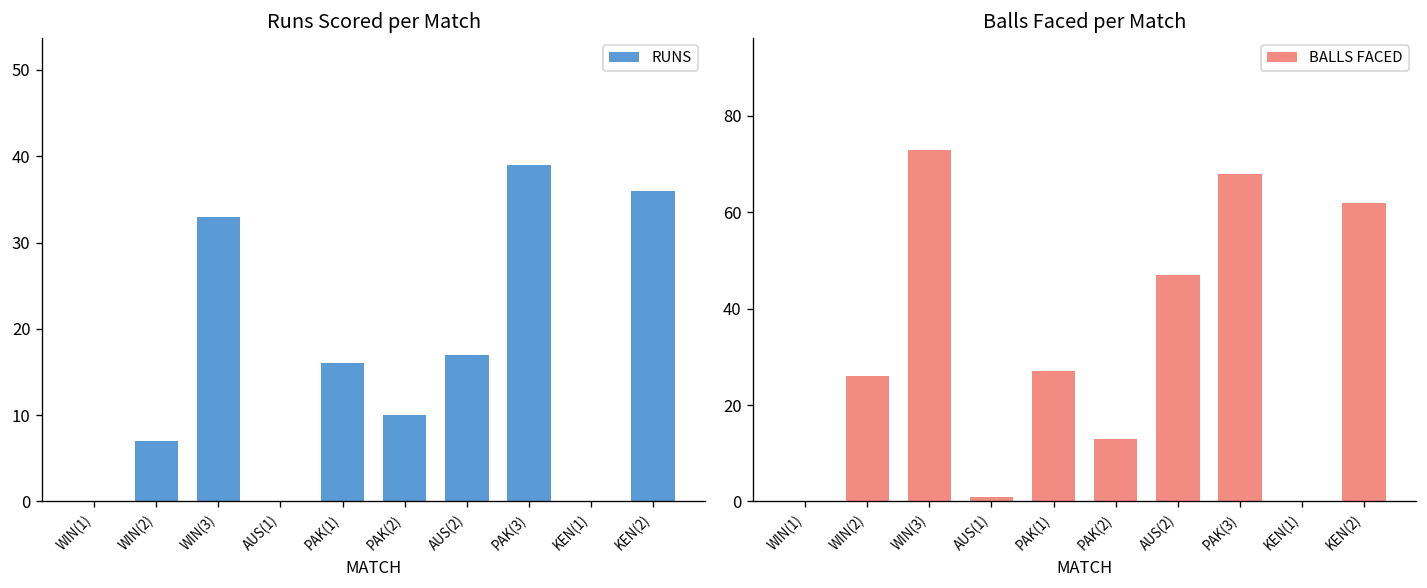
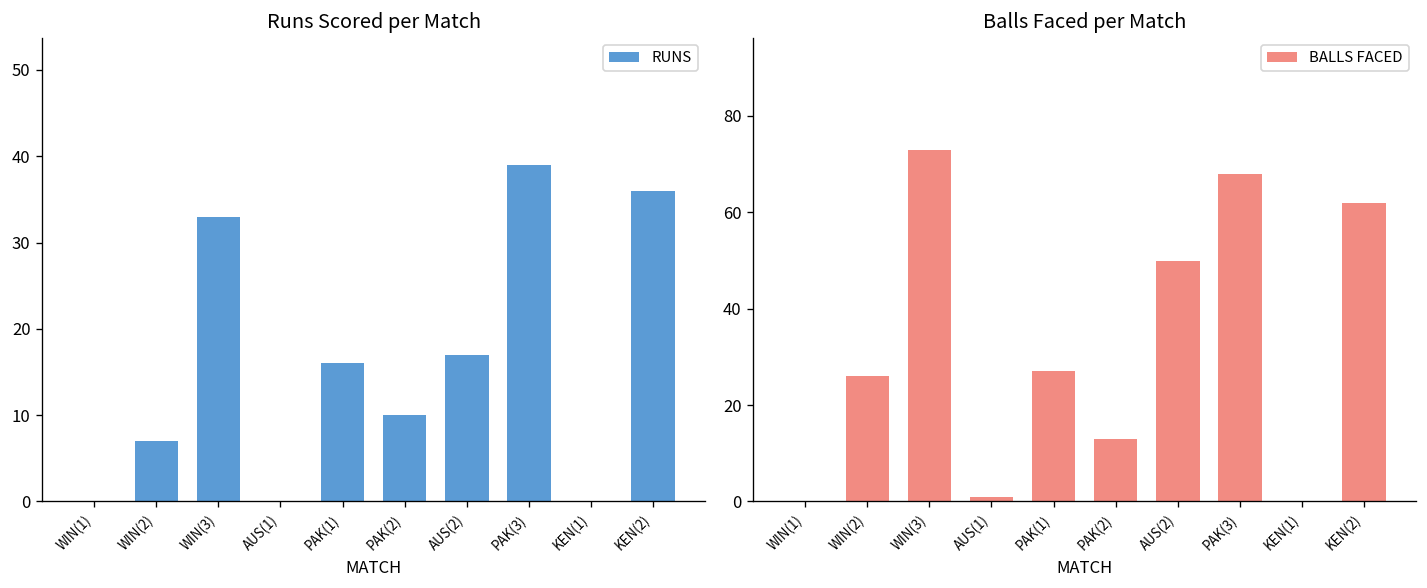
Balls Faced per Match, AUS(2): 47 -> 50
